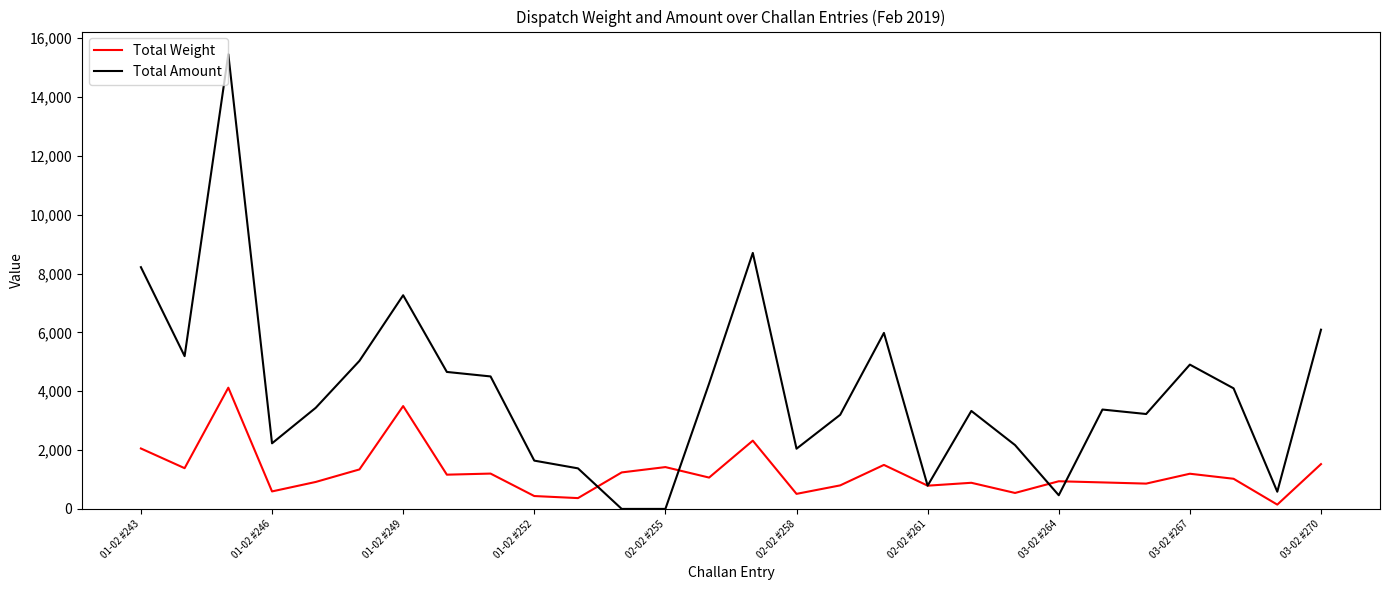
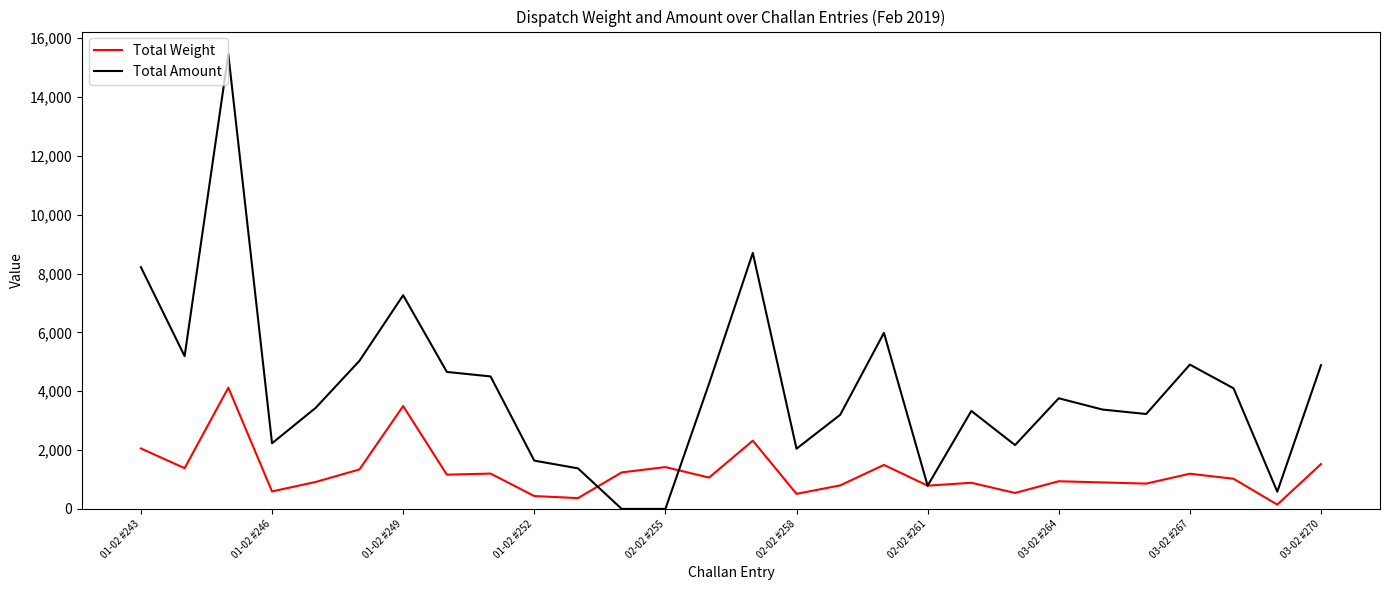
Total Amount, 03-02 #264: 500 -> 3,800
Total Amount, 03-02 #270: 6,100 -> 4,900
